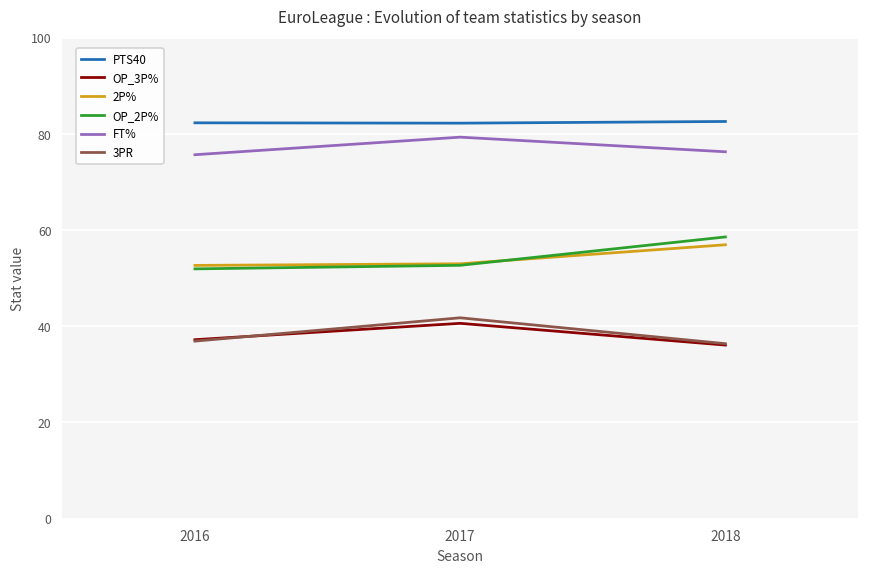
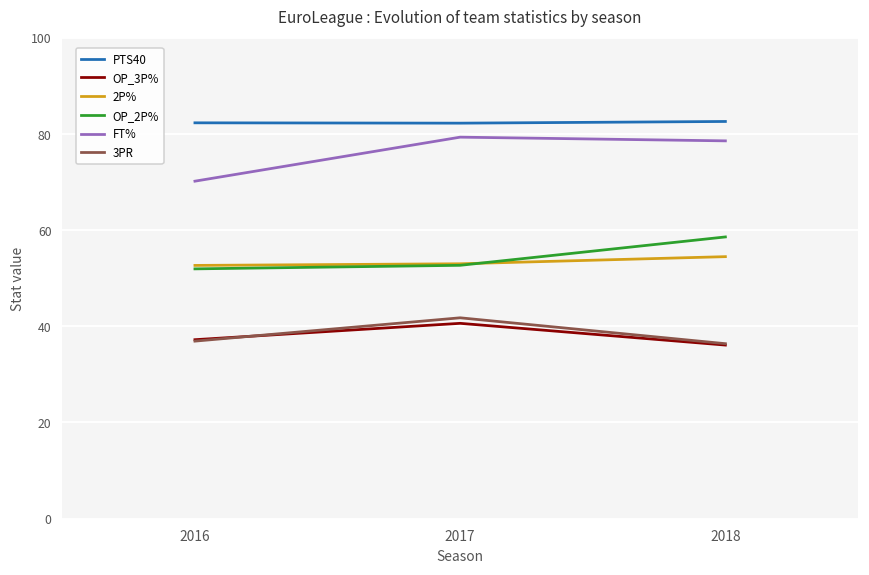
FT%, 2016: 76 -> 70
2P%, 2018: 57 -> 54
FT%, 2018: 76 -> 79
